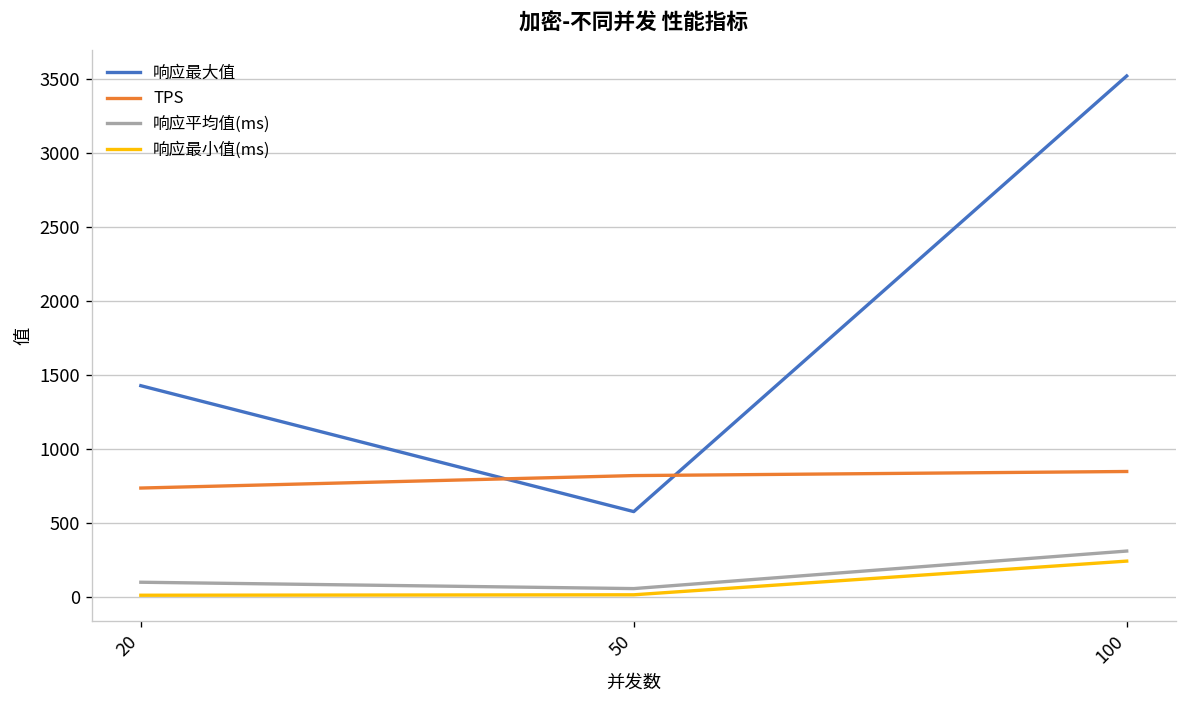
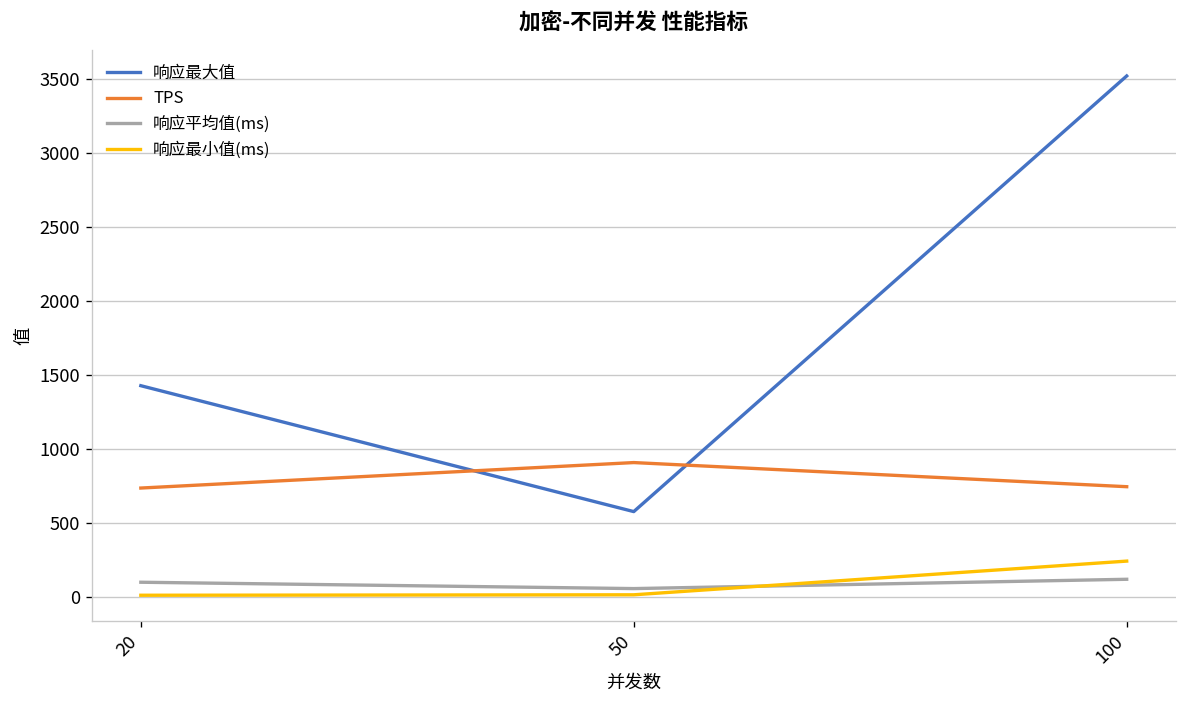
TPS, 50: 820 -> 910
TPS, 100: 850 -> 740
响应平均值(ms), 100: 310 -> 120
